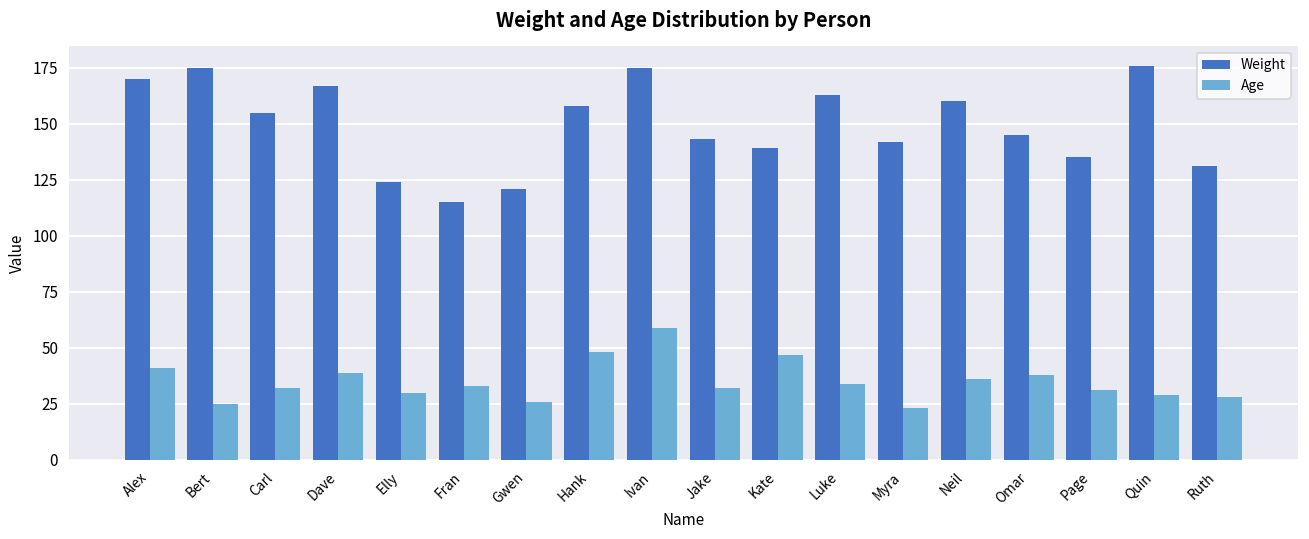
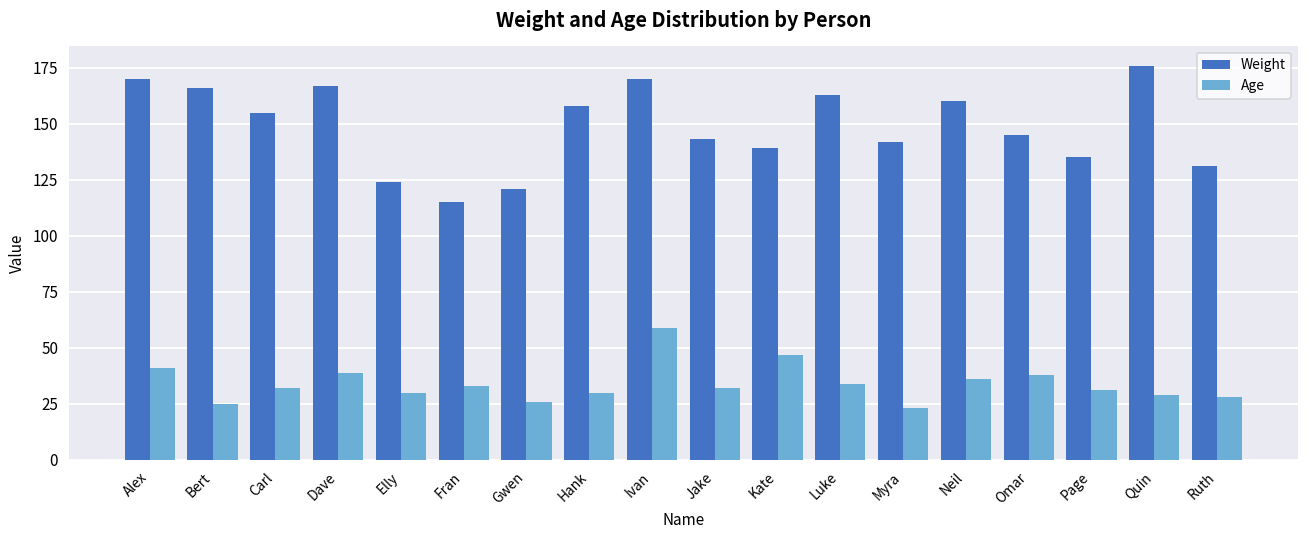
Weight, Bert: 175 -> 166
Age, Hank: 48 -> 30
Weight, Ivan: 175 -> 170
